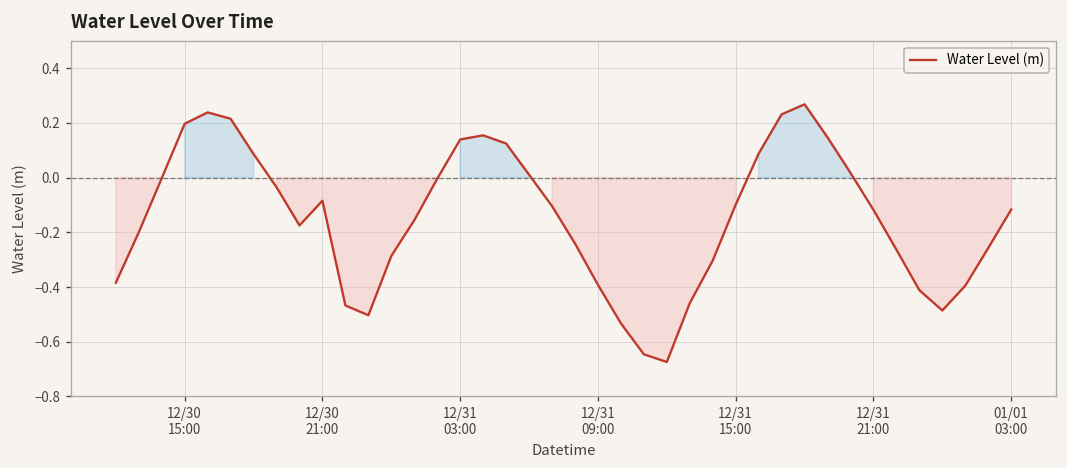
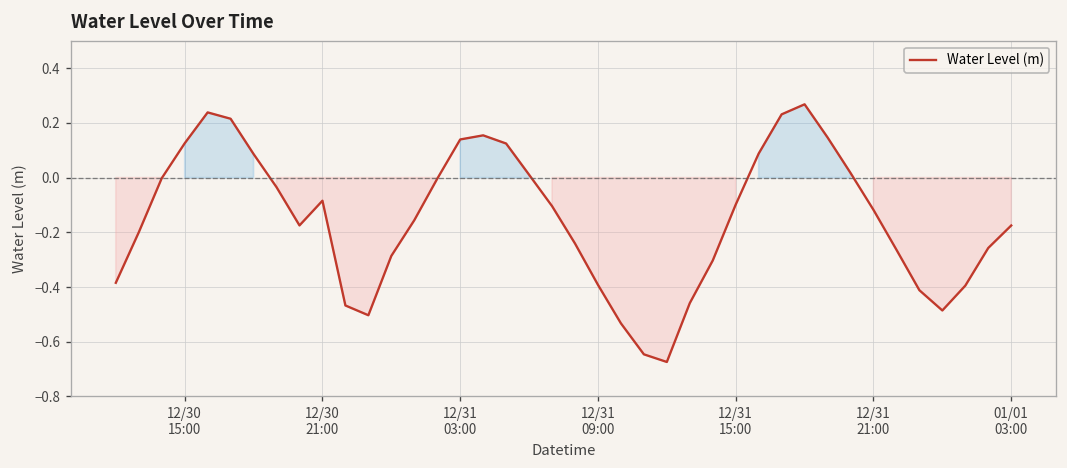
12/30 15:00: 0.20 -> 0.13
01/01 03:00: -0.12 -> -0.18
